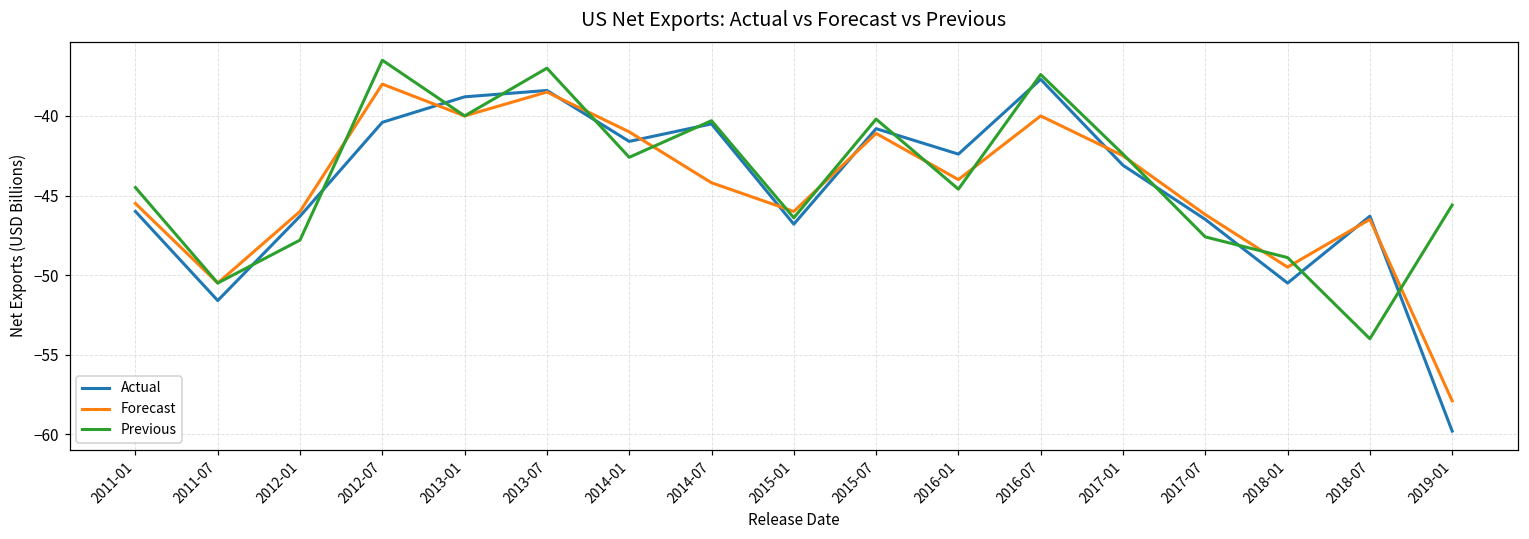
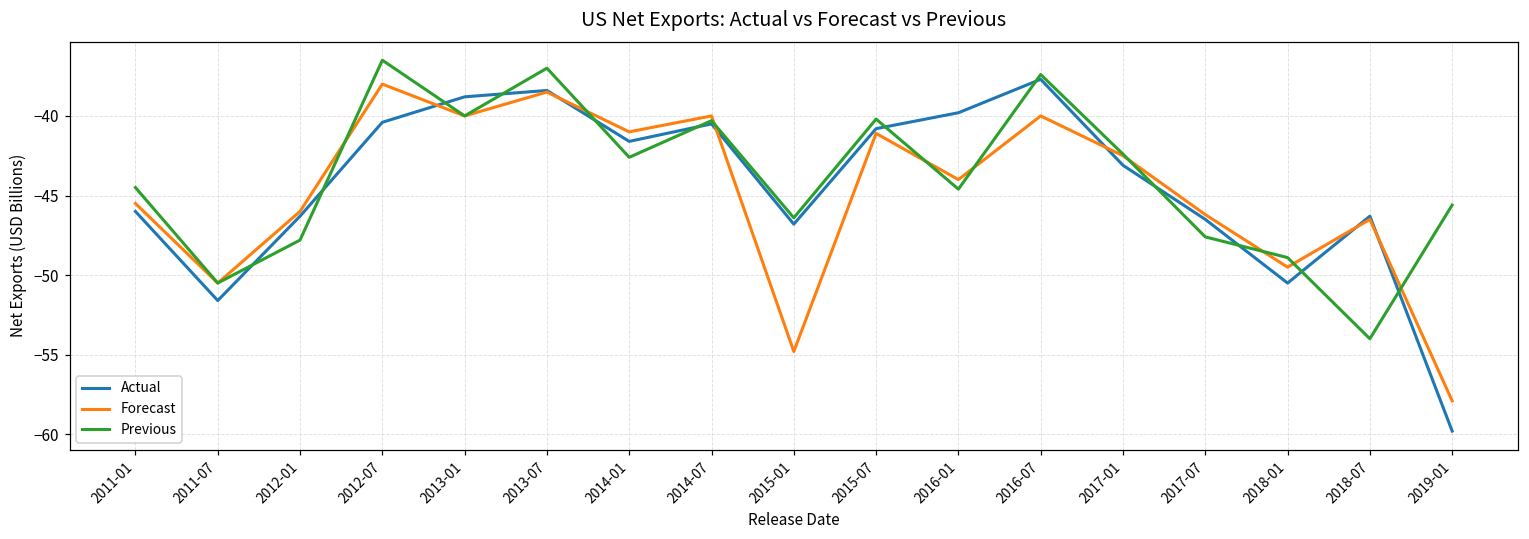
Forecast, 2014-07: -44.2 -> -40.0
Forecast, 2015-01: -46.0 -> -54.8
Actual, 2016-01: -42.4 -> -39.8
